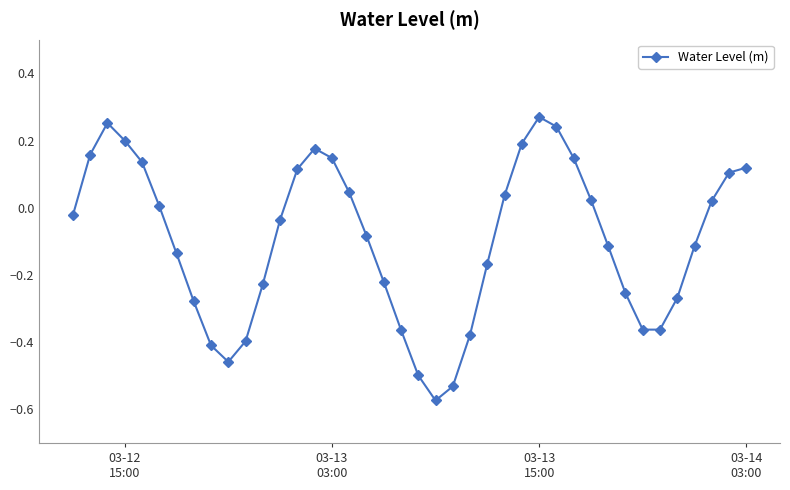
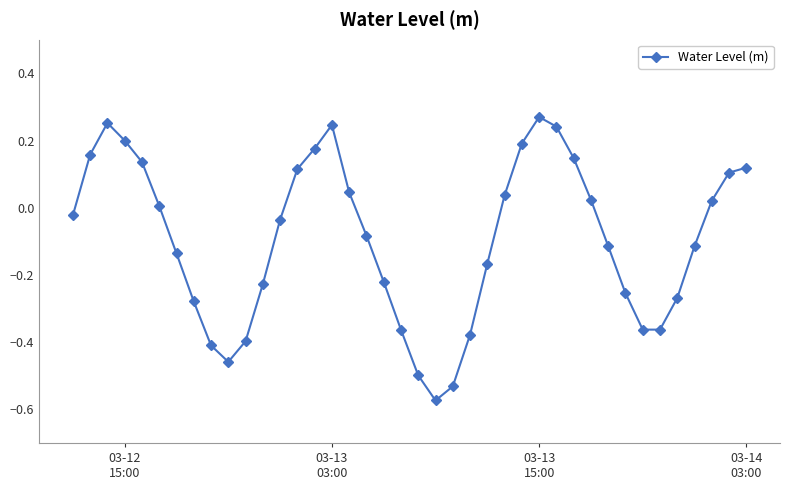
03-13 03:00: 0.15 -> 0.25
